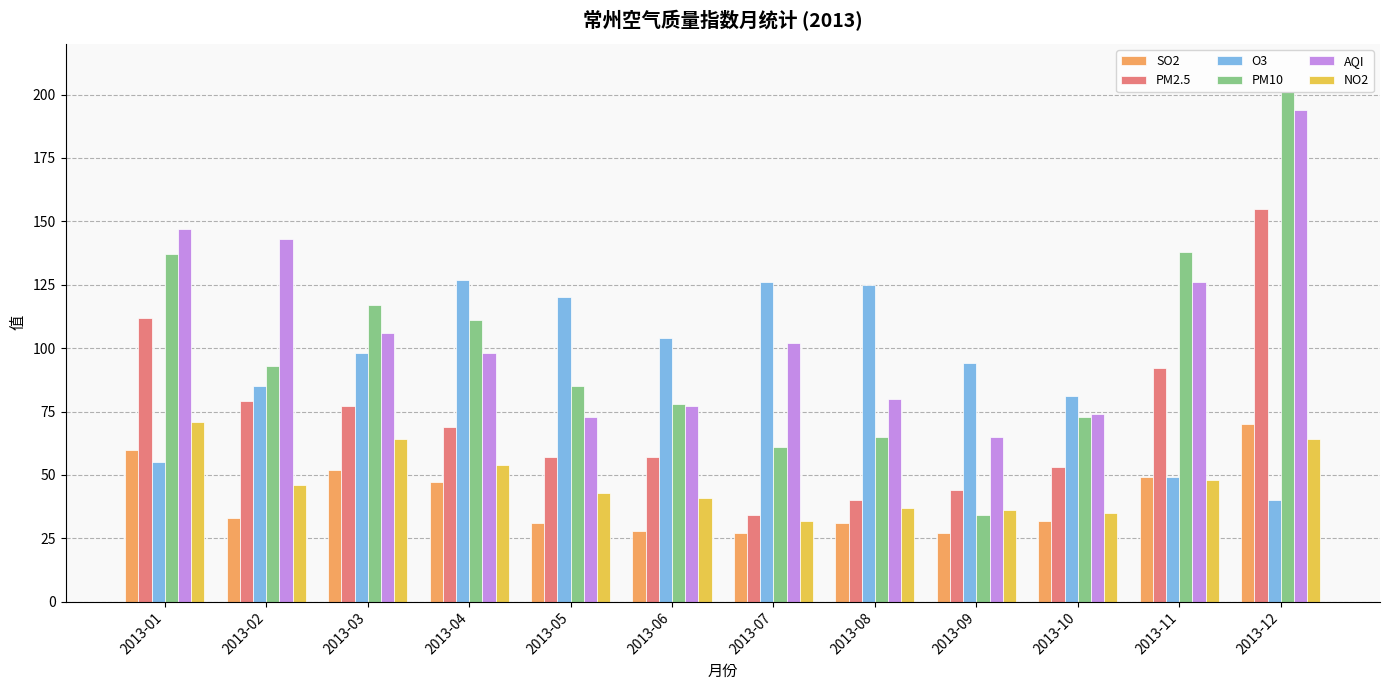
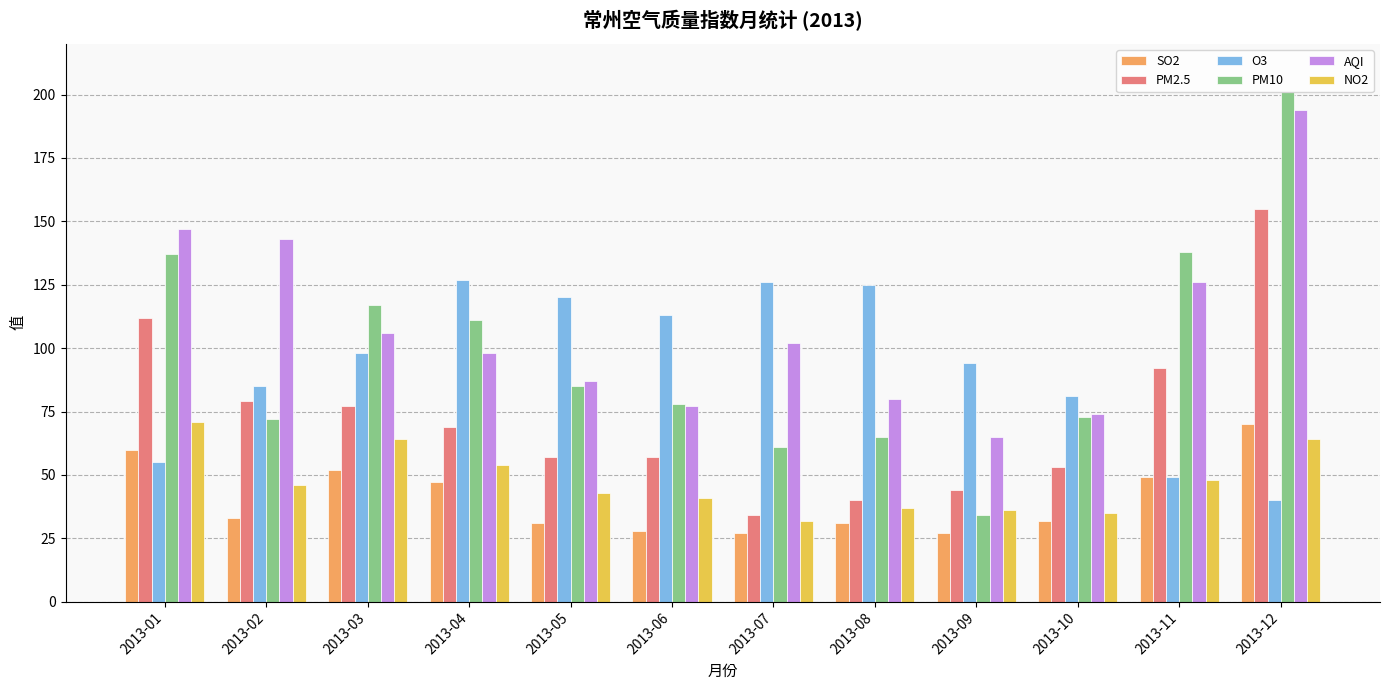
PM10, 2013-02: 93 -> 72
AQI, 2013-05: 73 -> 87
O3, 2013-06: 104 -> 113
